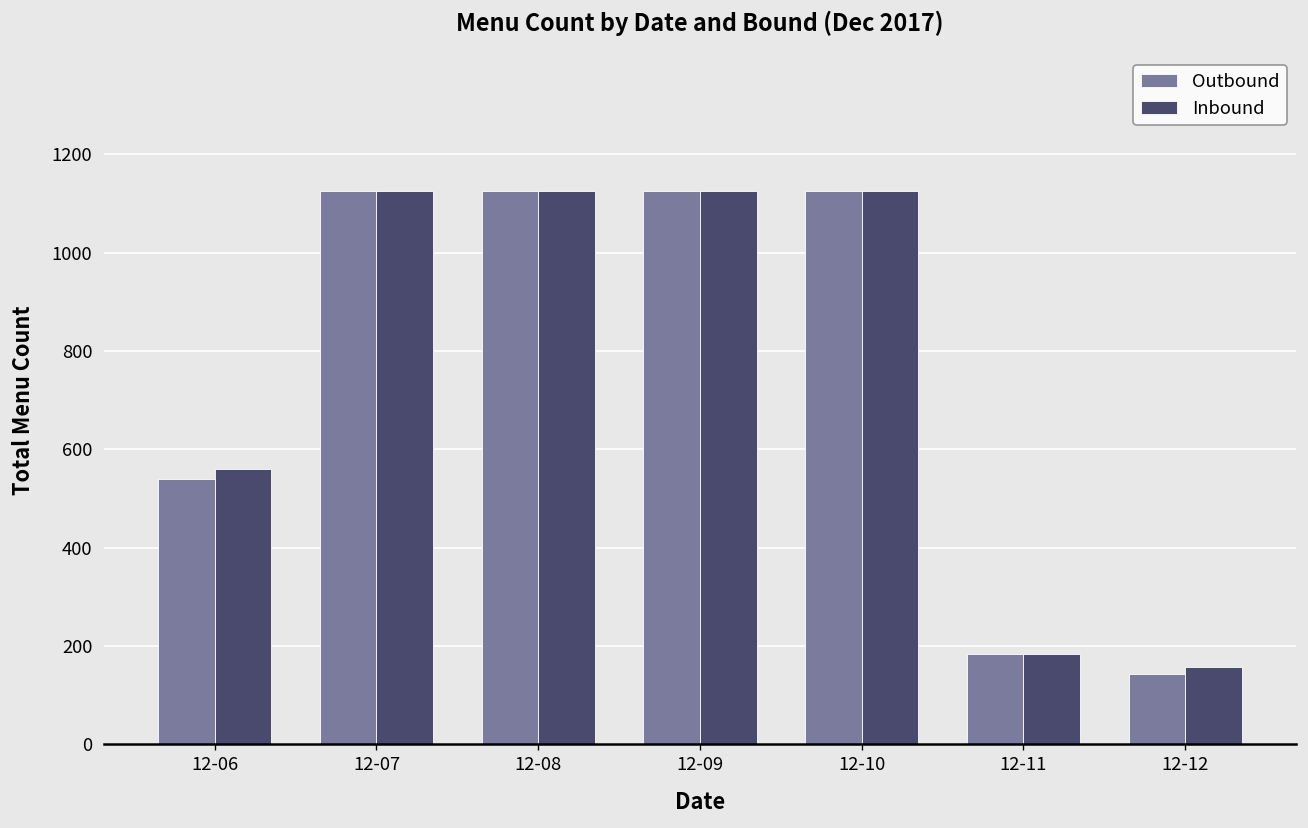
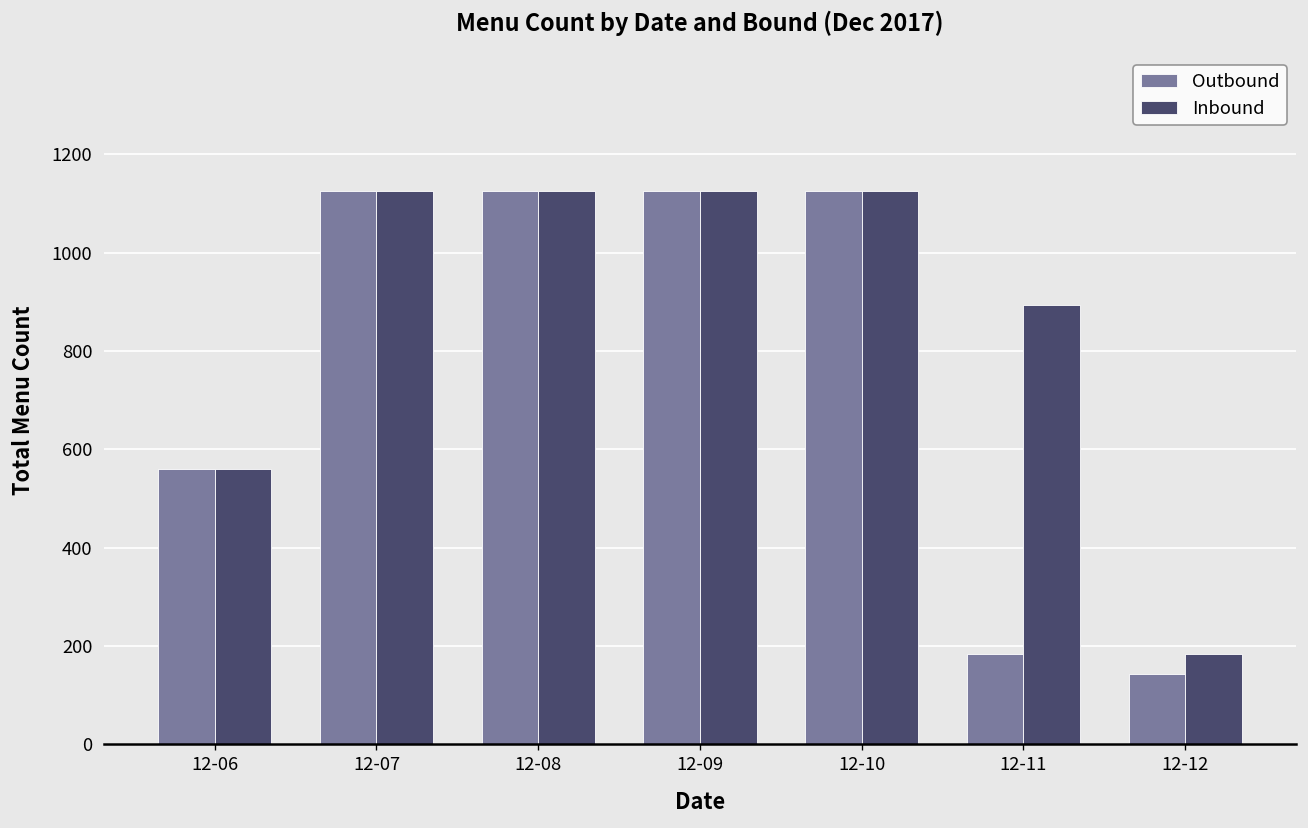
Outbound, 12-06: 540 -> 560
Inbound, 12-11: 190 -> 890
Inbound, 12-12: 160 -> 190
